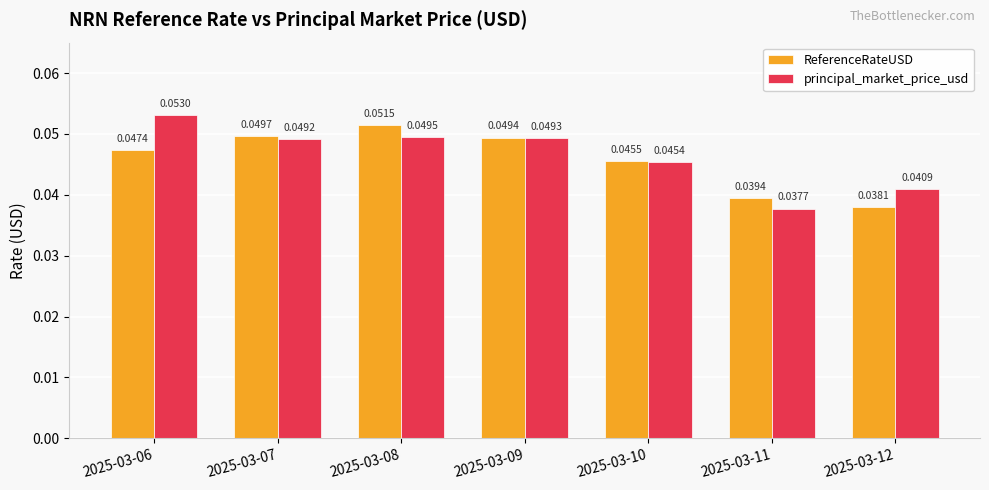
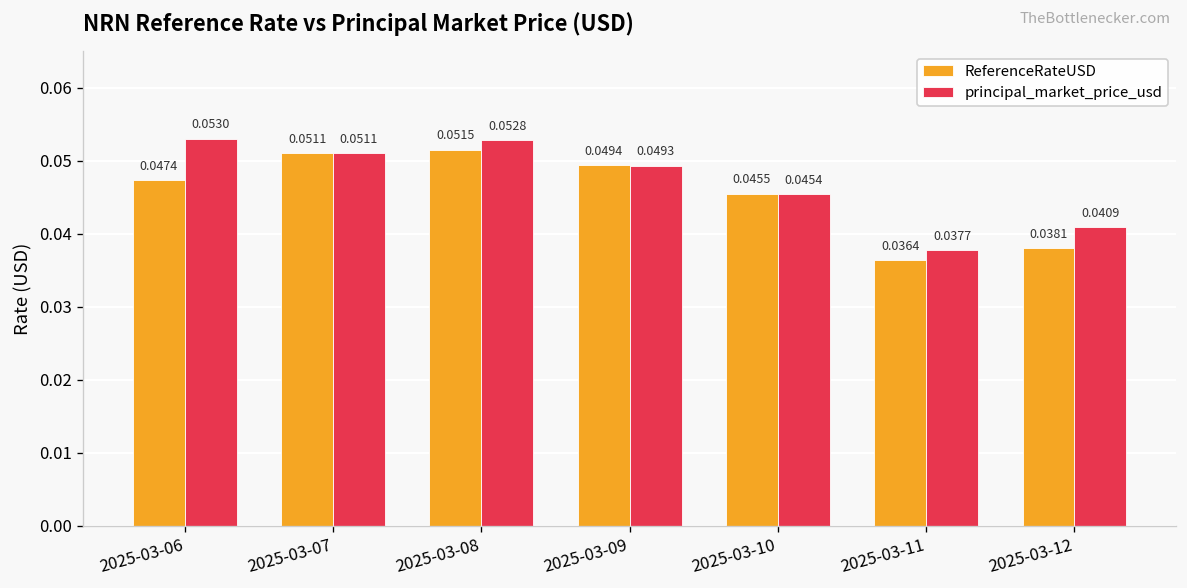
ReferenceRateUSD, 2025-03-07: 0.0497 -> 0.0511
principal_market_price_usd, 2025-03-07: 0.0492 -> 0.0511
principal_market_price_usd, 2025-03-08: 0.0495 -> 0.0528
ReferenceRateUSD, 2025-03-11: 0.0394 -> 0.0364
